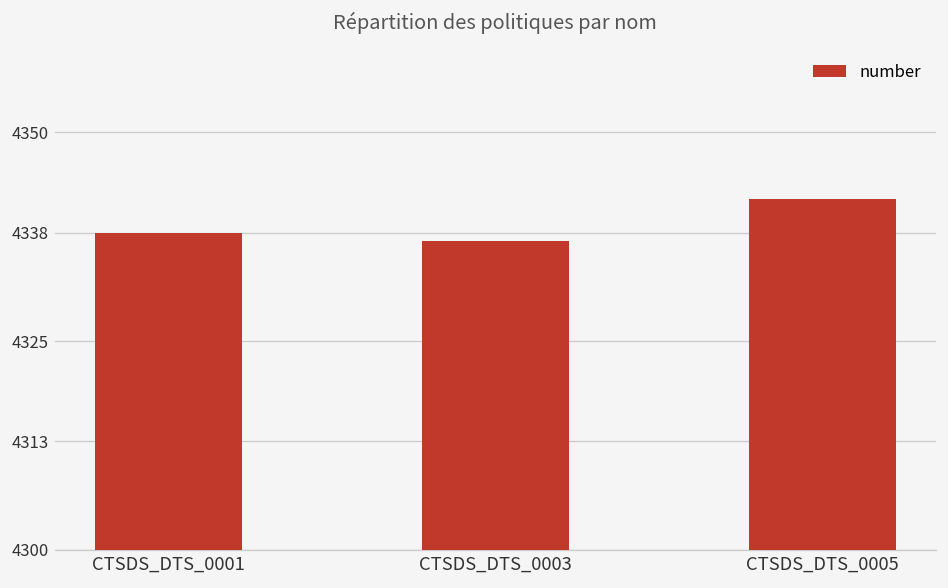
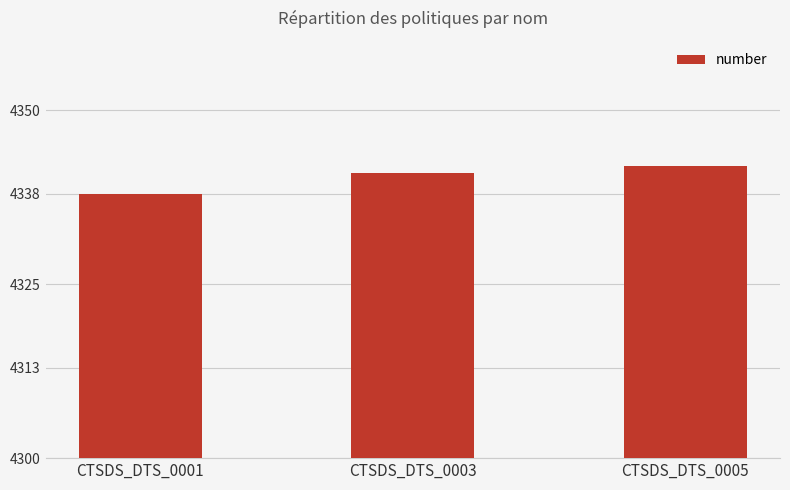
CTSDS_DTS_0003: 4337 -> 4341
